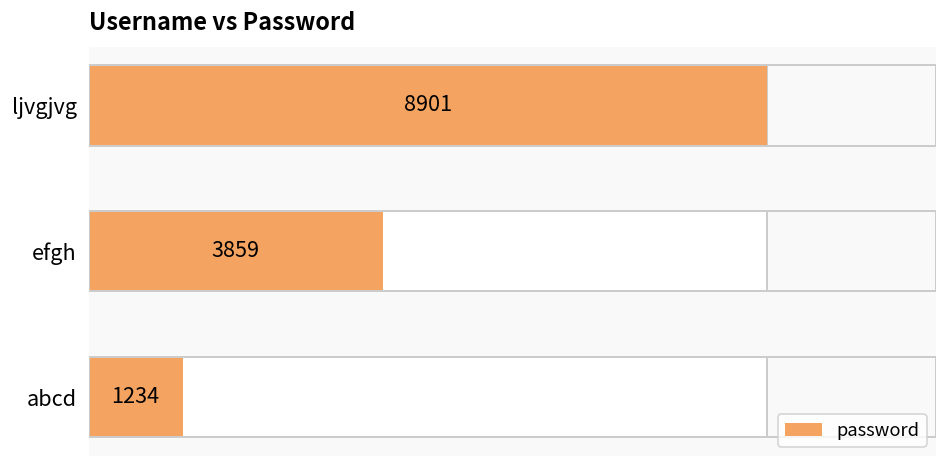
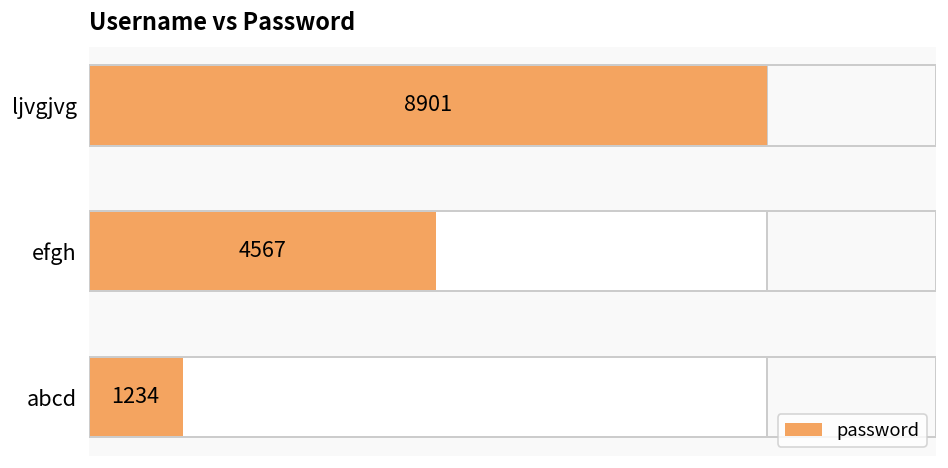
password, efgh: 3859 -> 4567
